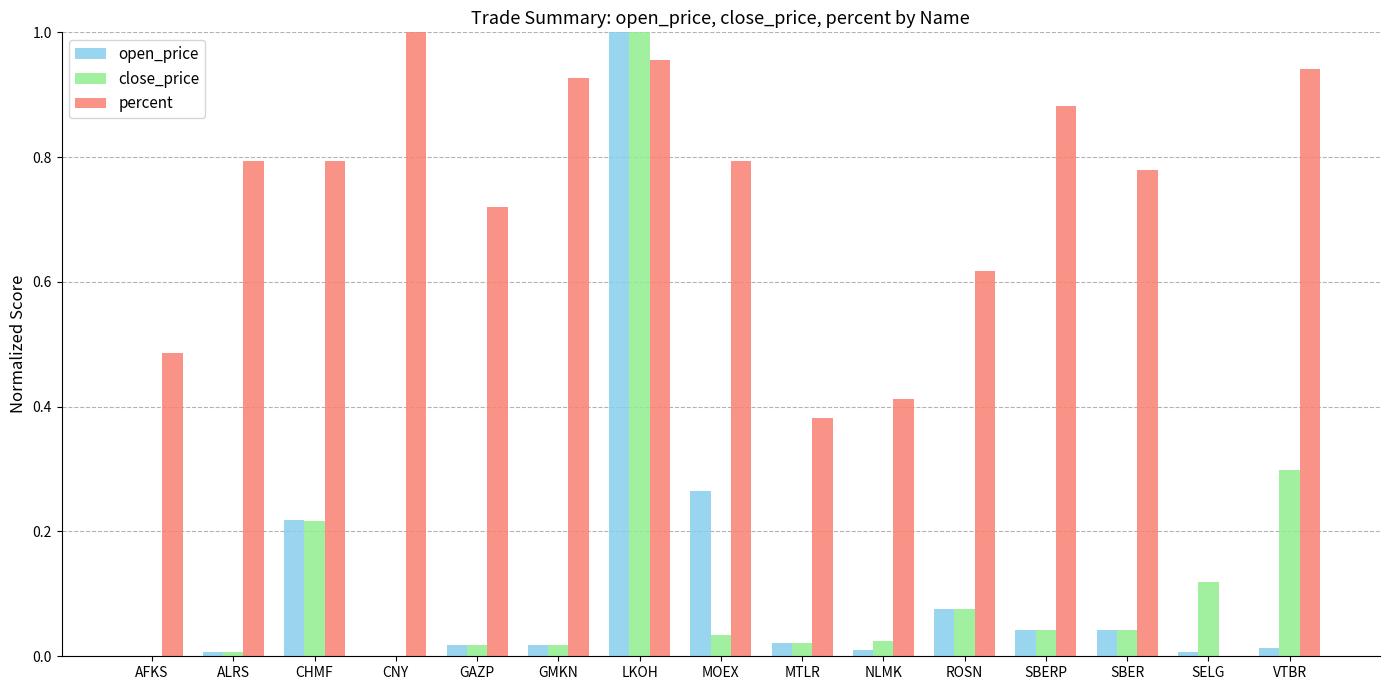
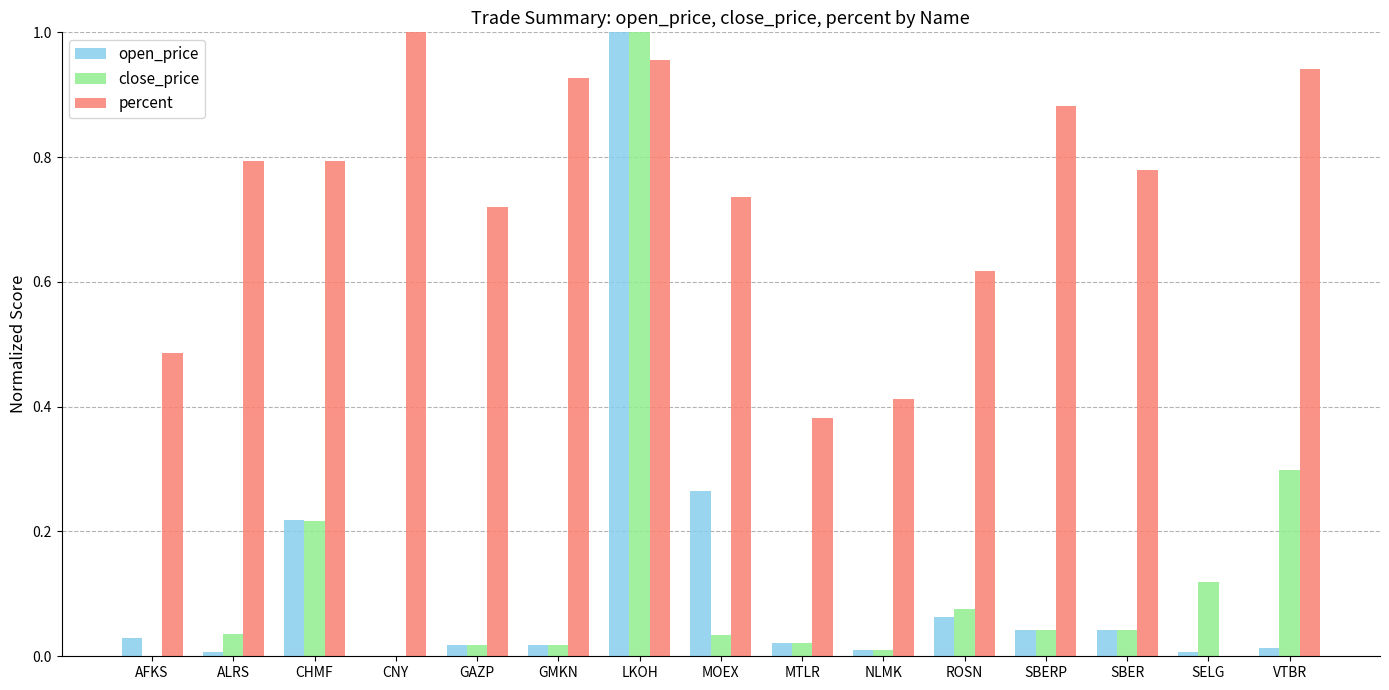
open_price, AFKS: 0.00 -> 0.03
close_price, ALRS: 0.01 -> 0.04
percent, MOEX: 0.79 -> 0.74
close_price, NLMK: 0.02 -> 0.01
open_price, ROSN: 0.08 -> 0.06
